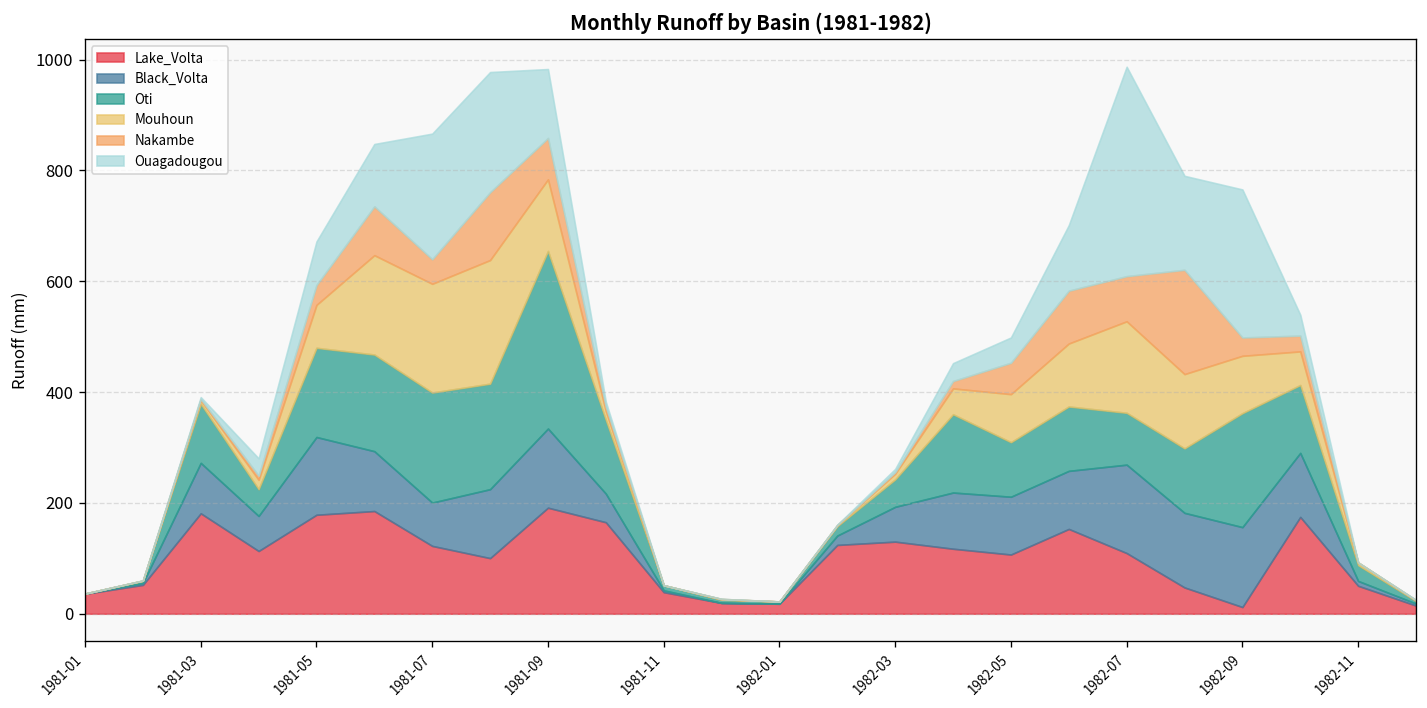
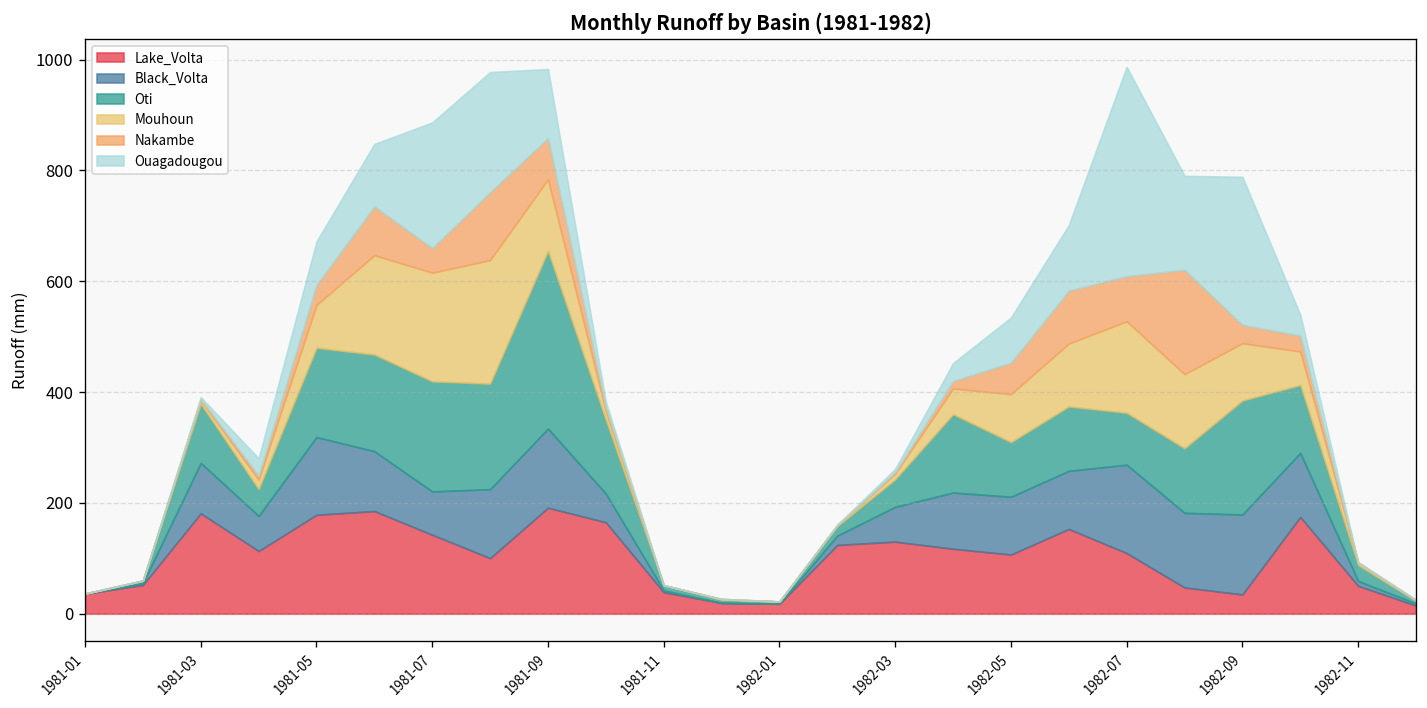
Lake_Volta, 1981-07: 120 -> 140
Ouagadougou, 1982-05: 50 -> 80
Lake_Volta, 1982-09: 10 -> 30
